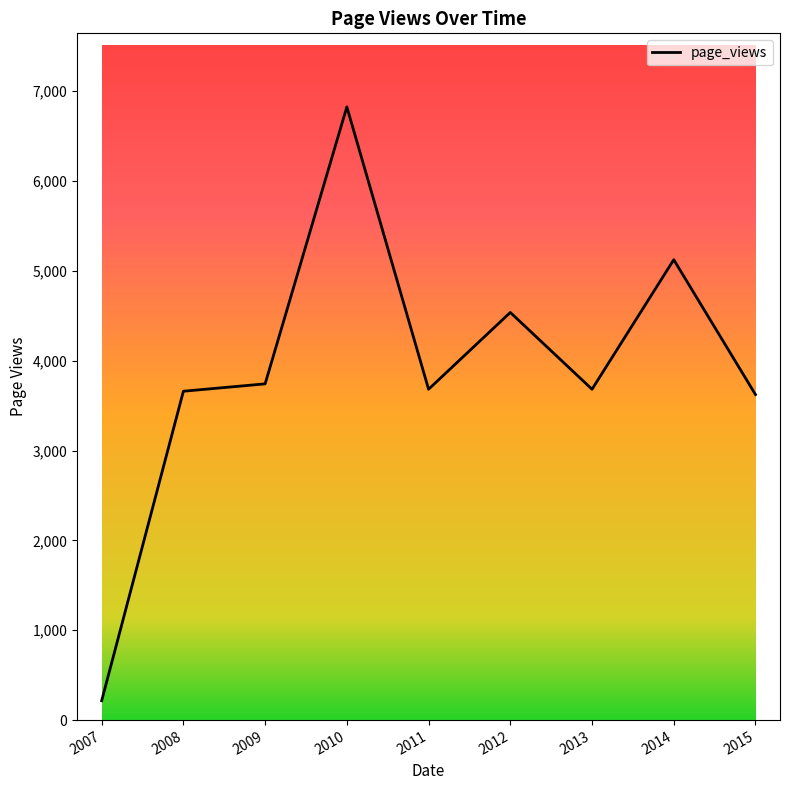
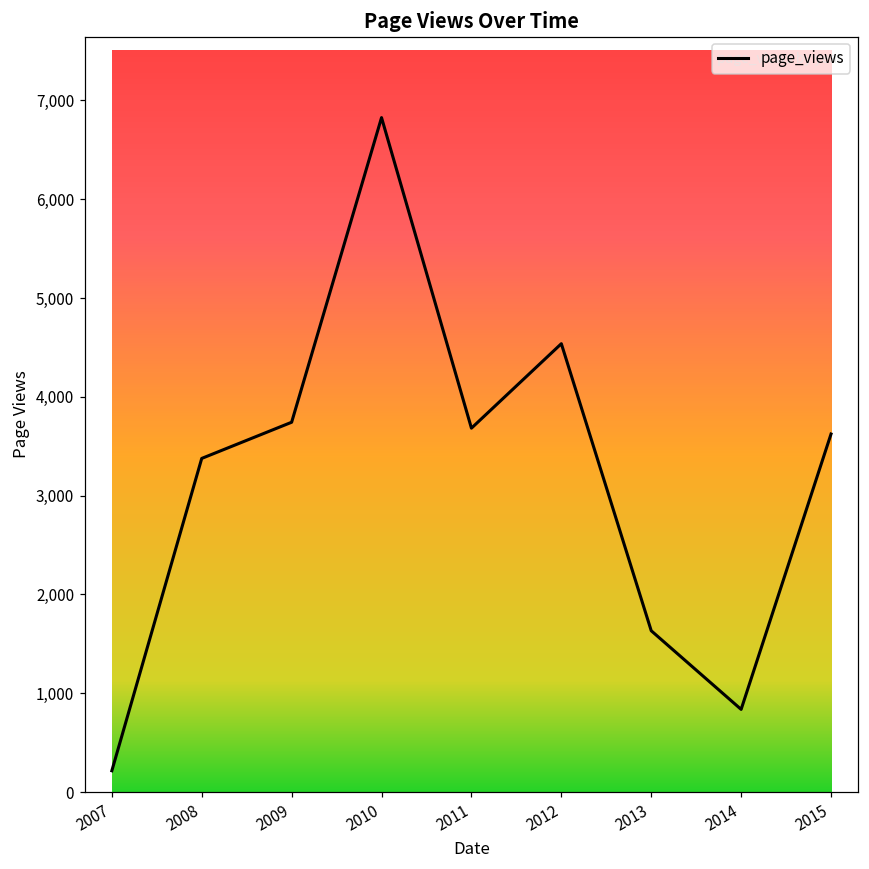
2008: 3,700 -> 3,400
2013: 3,700 -> 1,600
2014: 5,100 -> 800
